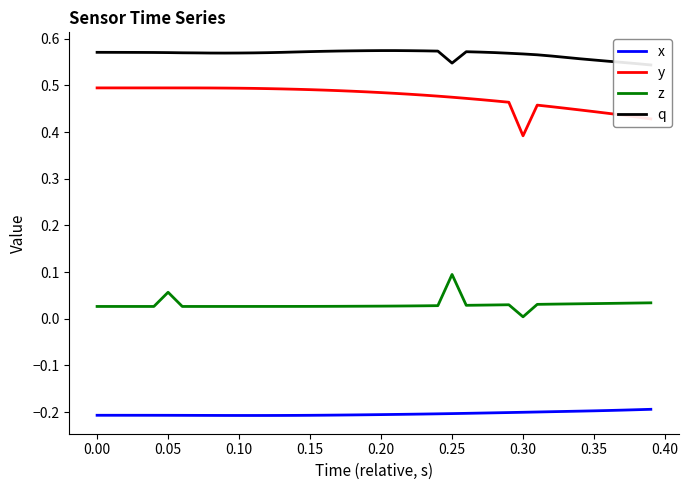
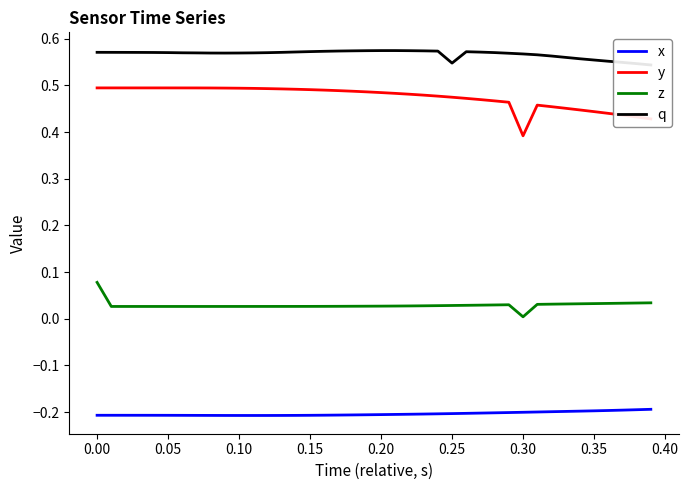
z, 0.00: 0.03 -> 0.08
z, 0.05: 0.06 -> 0.03
z, 0.25: 0.09 -> 0.03
